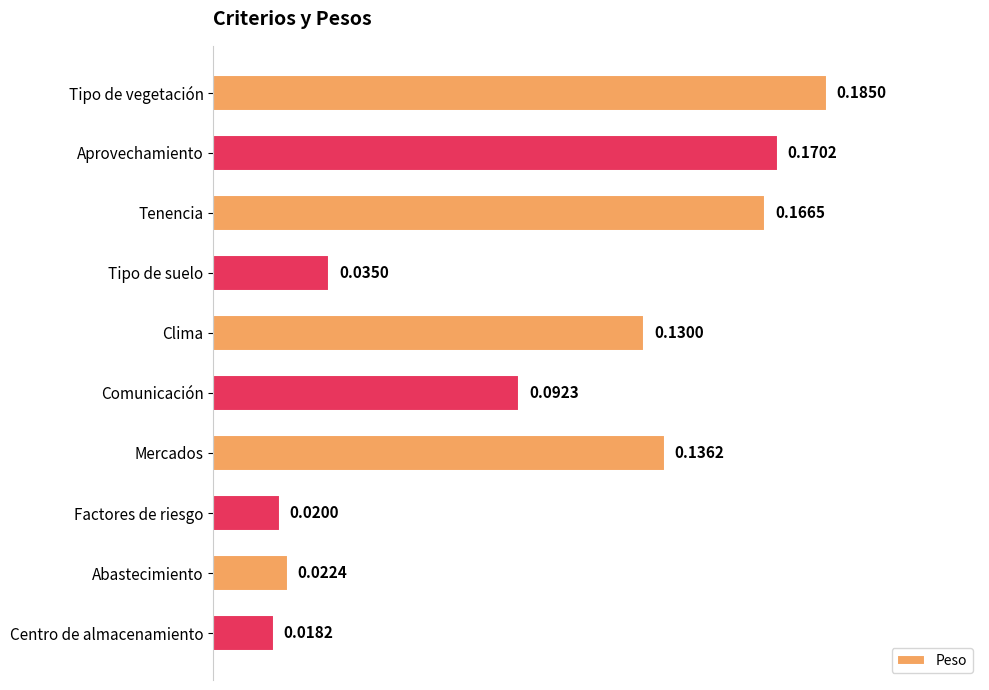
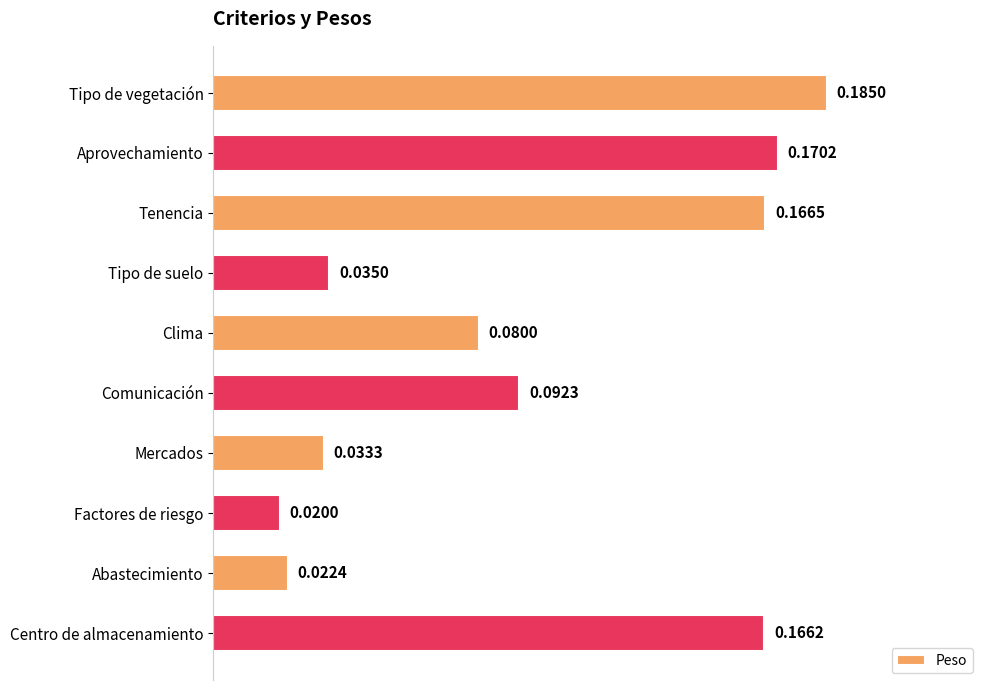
Clima: 0.1300 -> 0.0800
Mercados: 0.1362 -> 0.0333
Centro de almacenamiento: 0.0182 -> 0.1662
